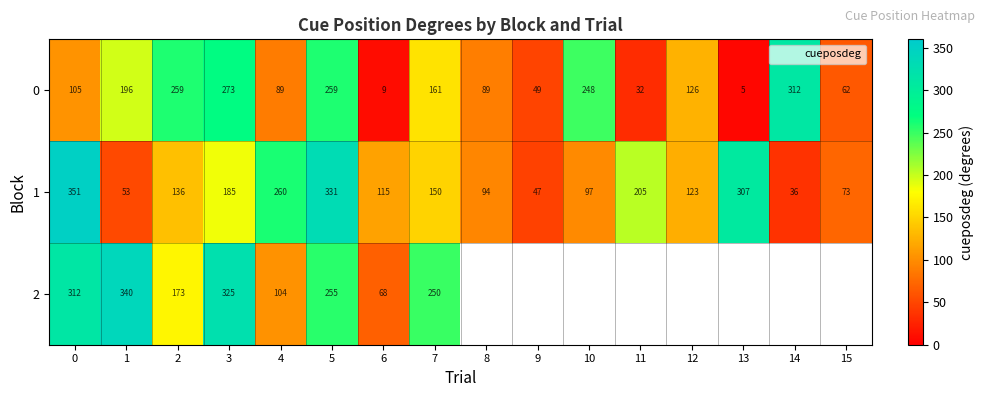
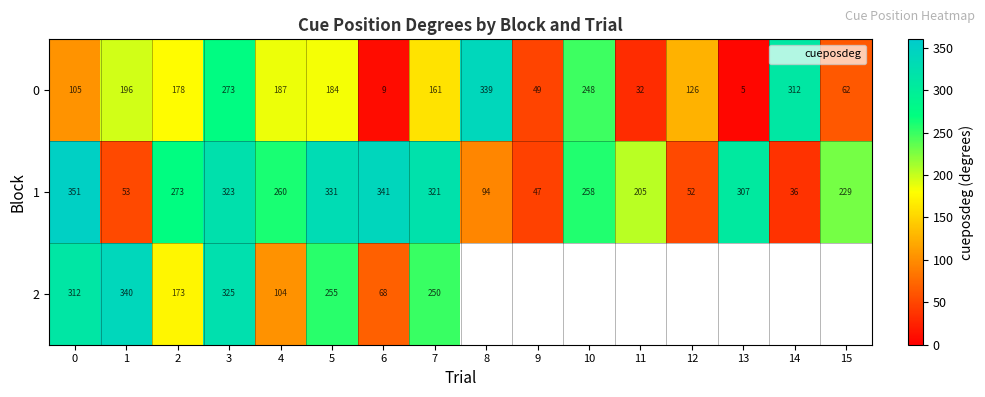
0, 2: 259 -> 178
0, 4: 89 -> 187
0, 5: 259 -> 184
0, 8: 89 -> 339
1, 2: 136 -> 273
1, 3: 185 -> 323
1, 6: 115 -> 341
1, 7: 150 -> 321
1, 10: 97 -> 258
1, 12: 123 -> 52
1, 15: 73 -> 229
